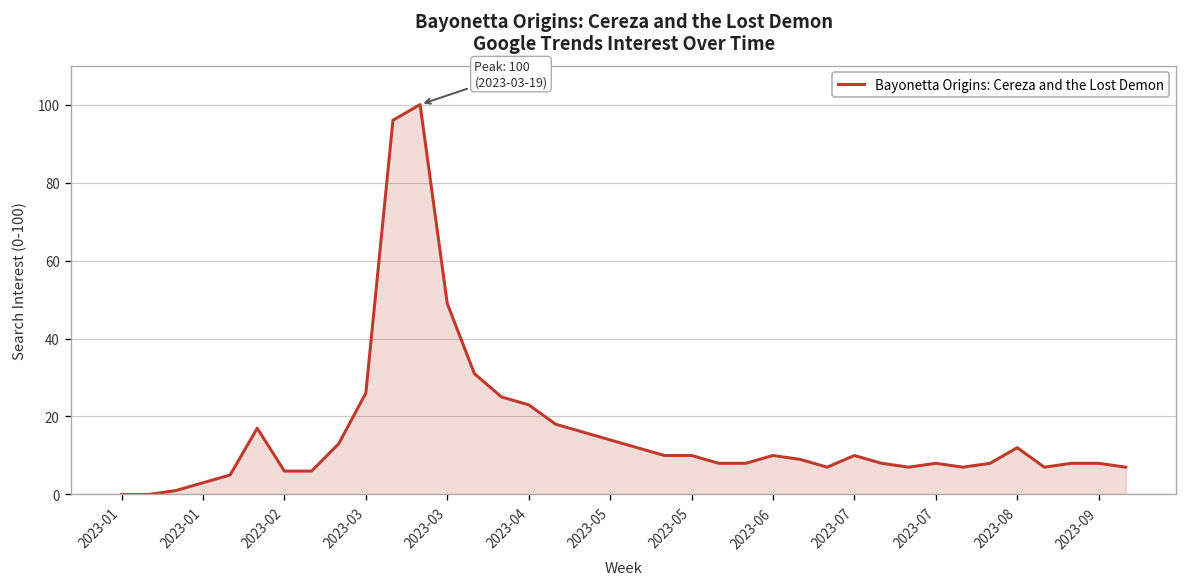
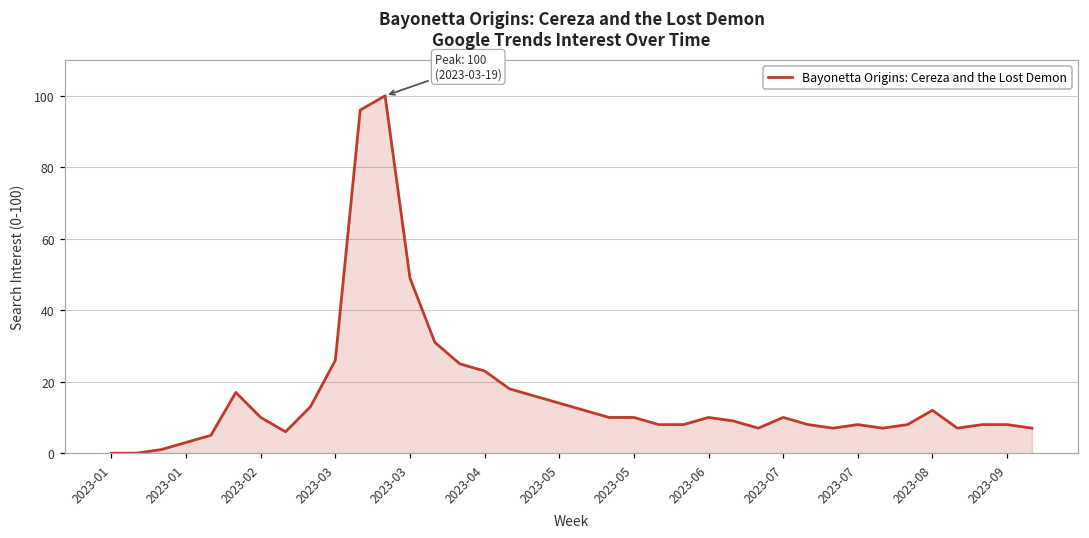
2023-02: 6 -> 10
